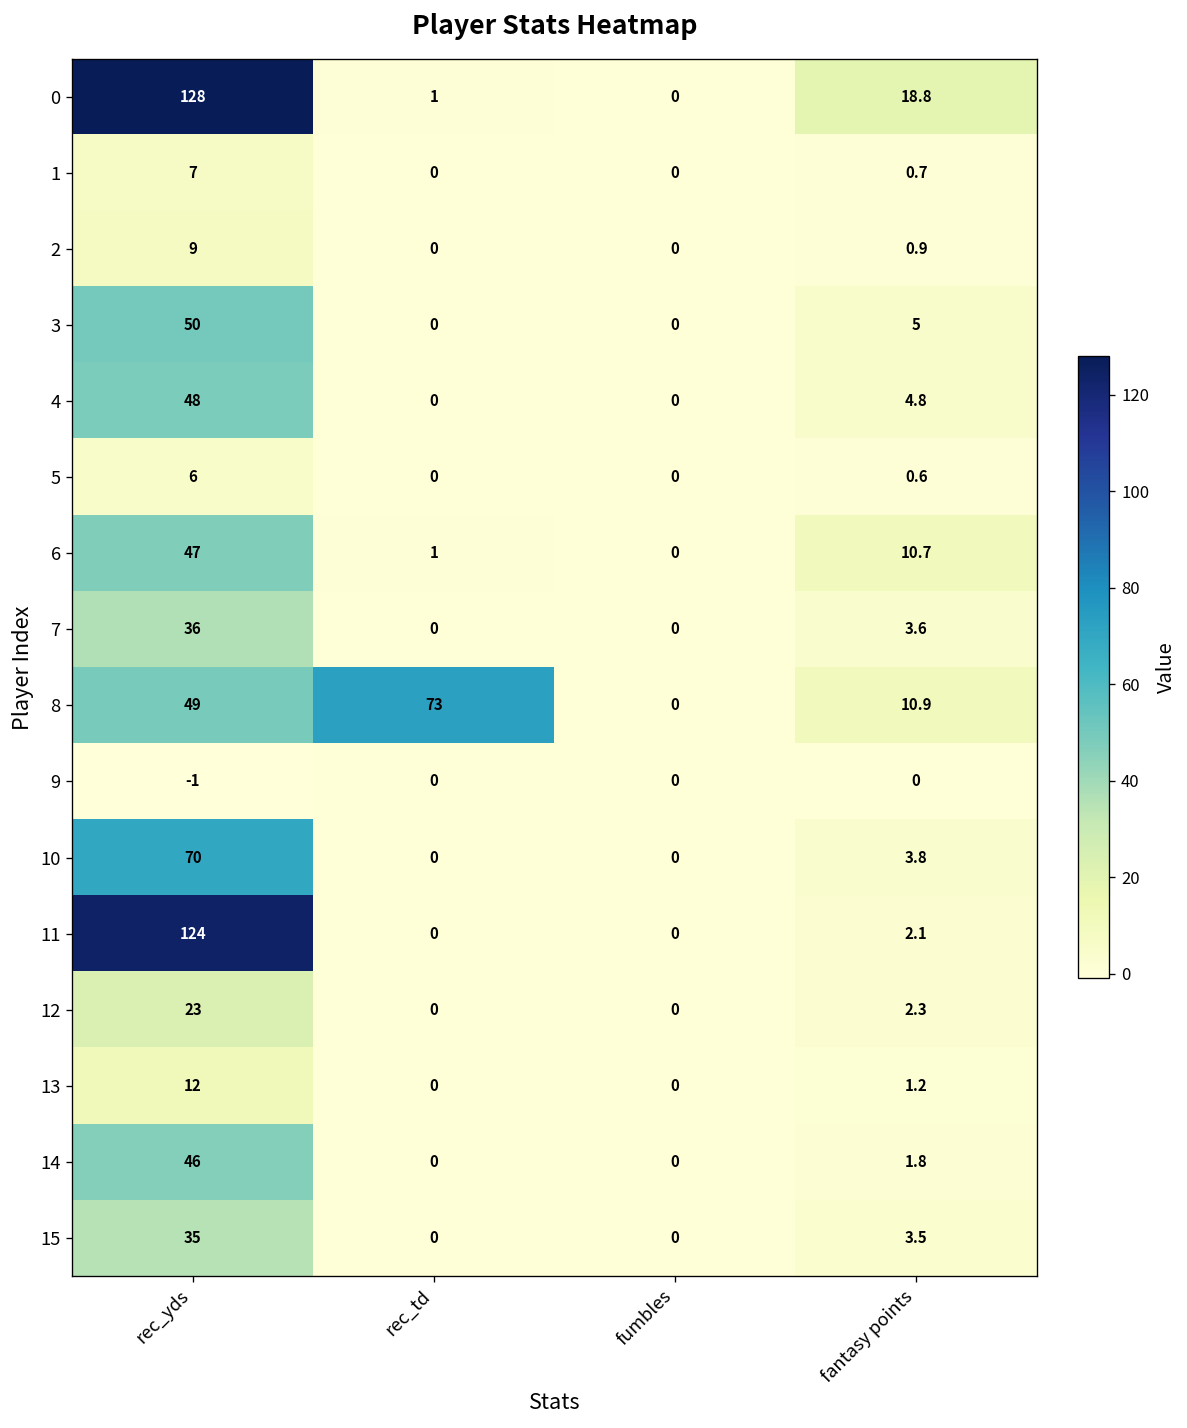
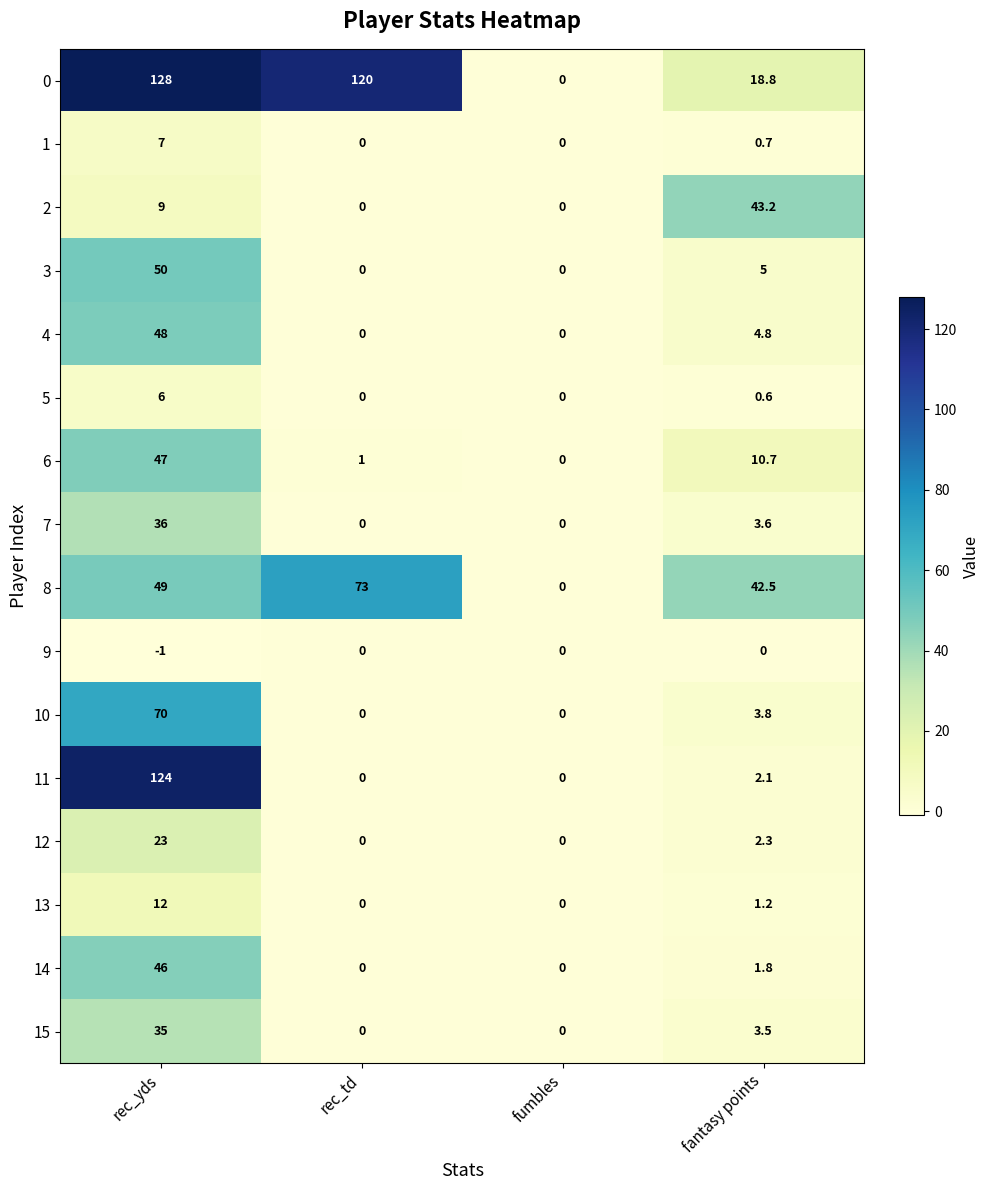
0, rec_td: 1 -> 120
2, fantasy points: 0.9 -> 43.2
8, fantasy points: 10.9 -> 42.5
